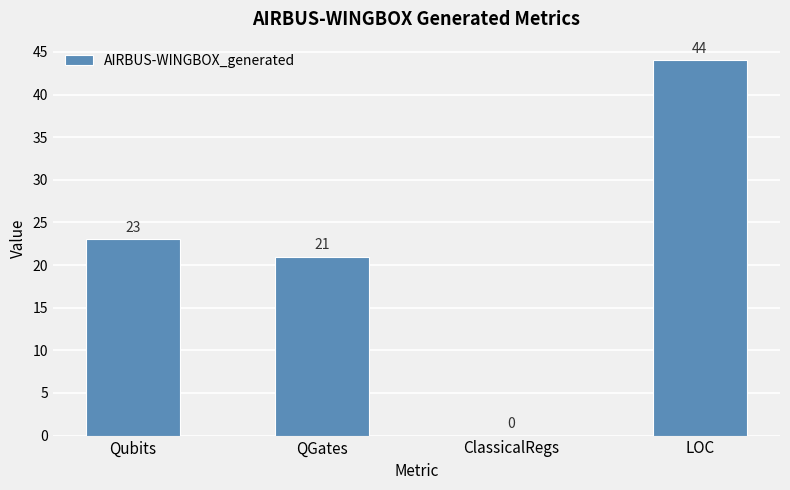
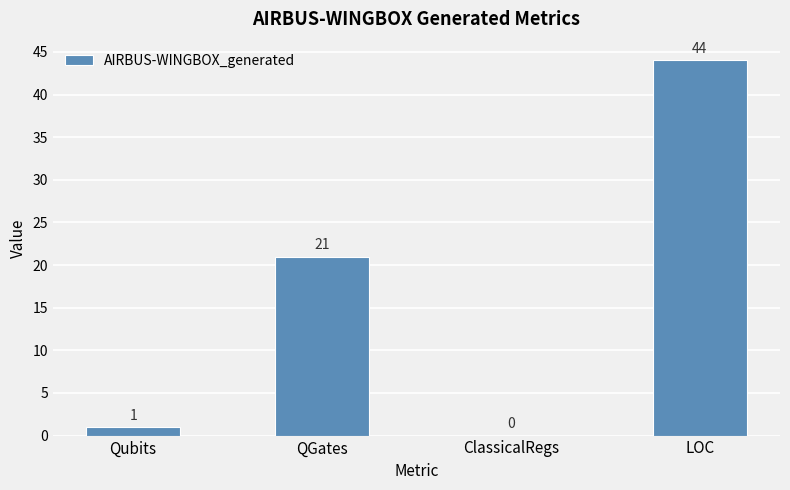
Qubits: 23 -> 1
